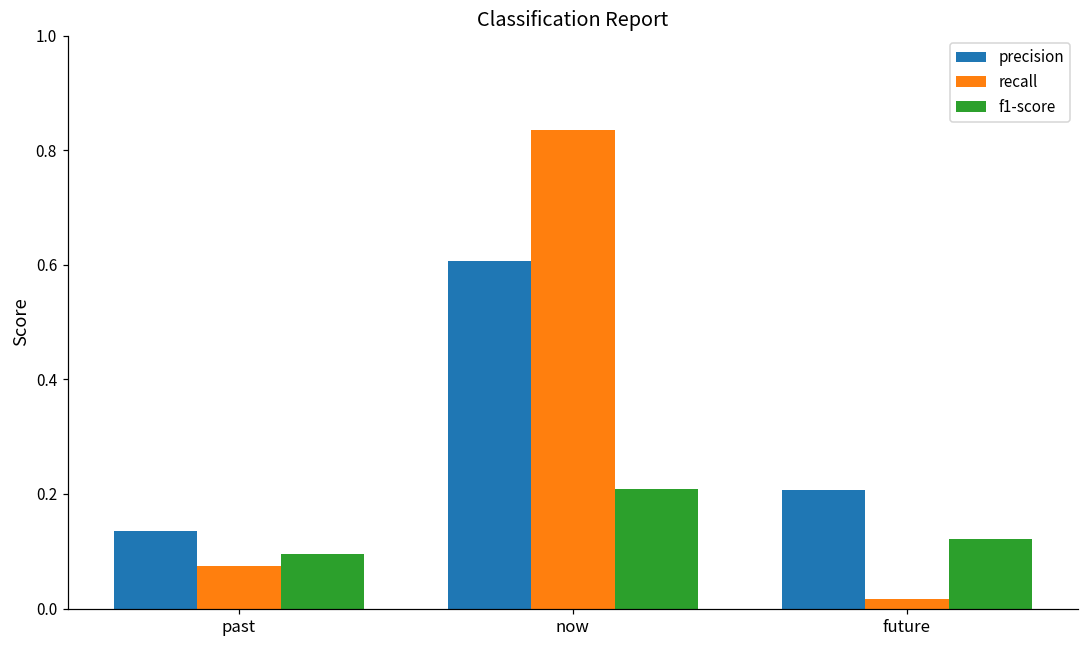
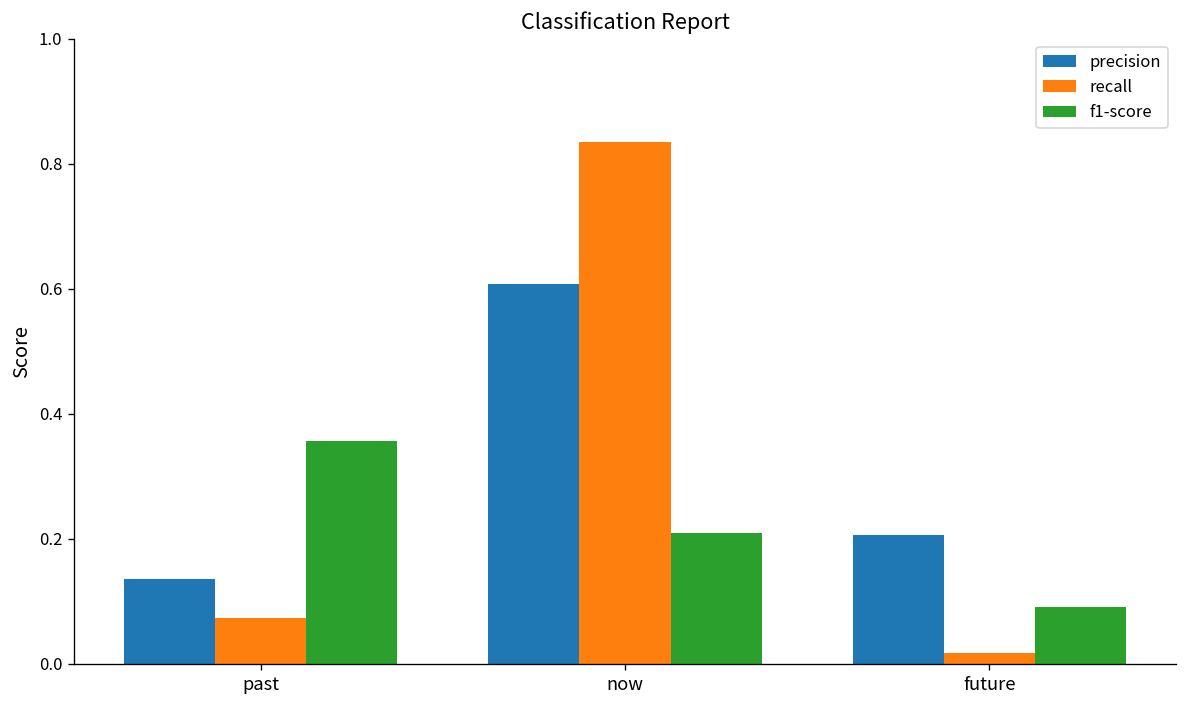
f1-score, past: 0.10 -> 0.36
f1-score, future: 0.12 -> 0.09
